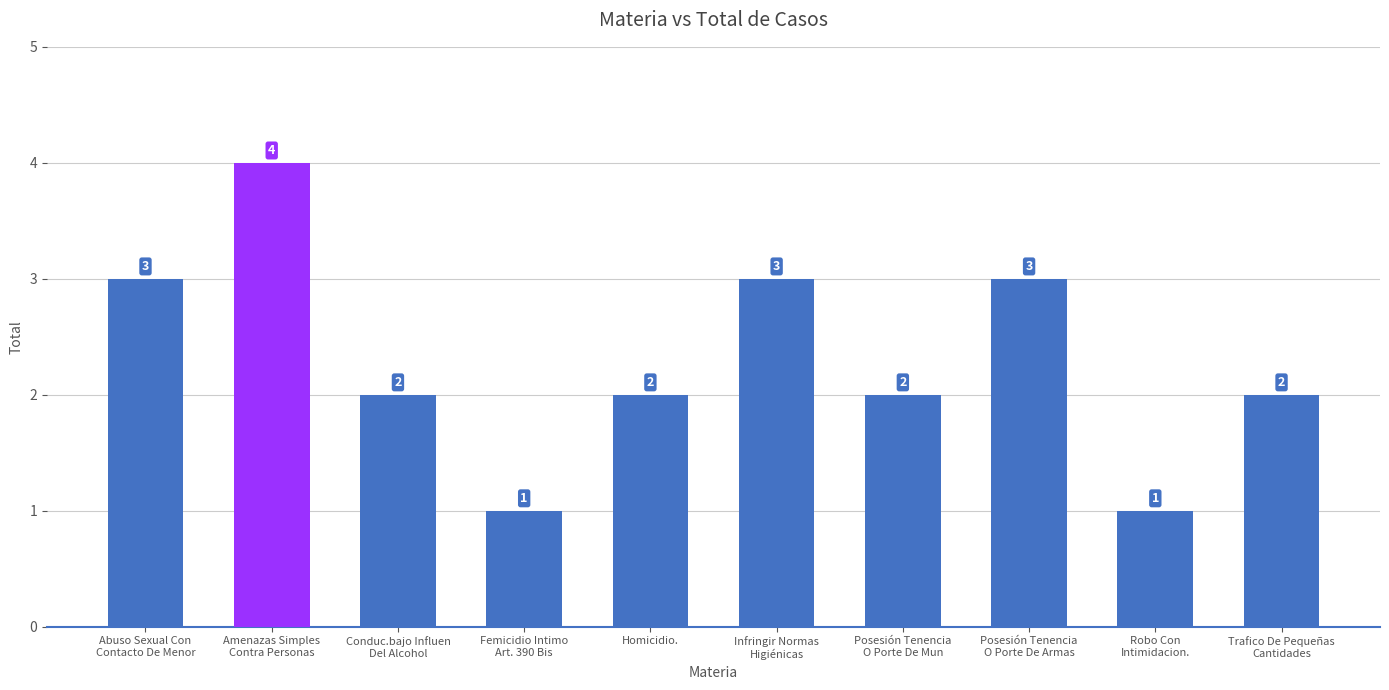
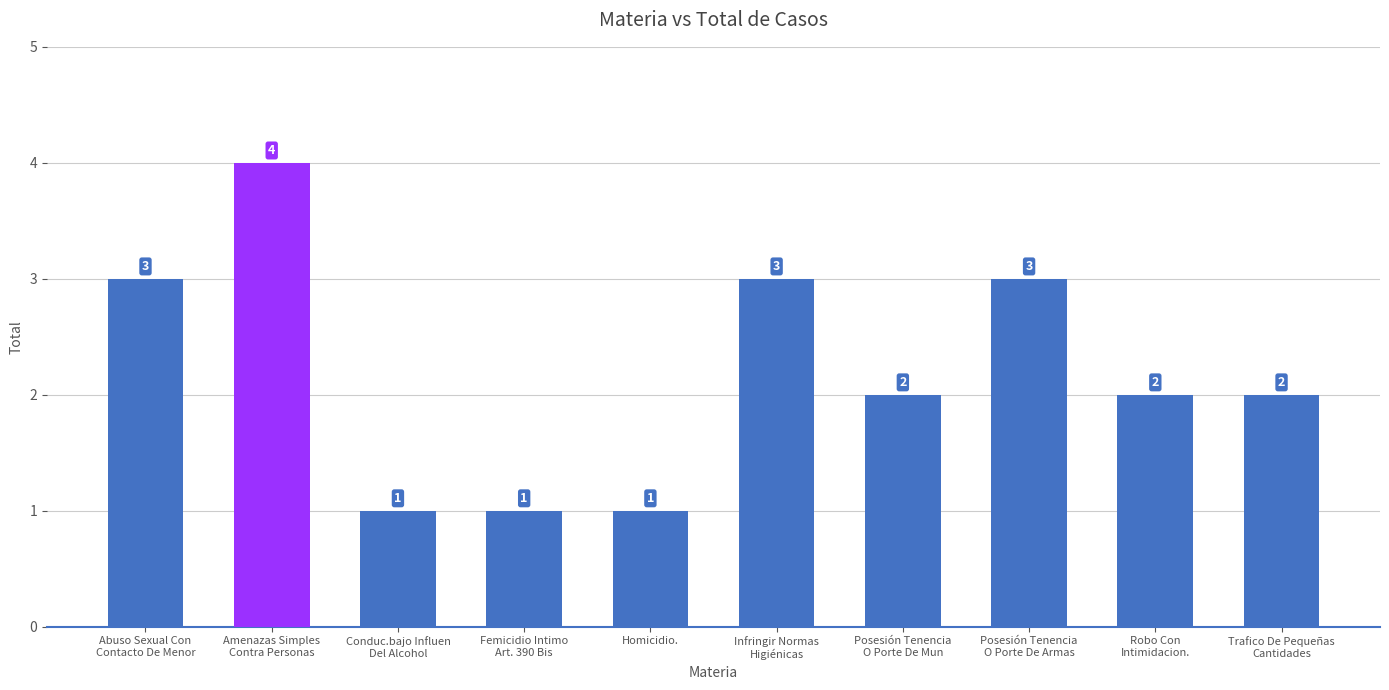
Conduc.bajo Influen Del Alcohol: 2 -> 1
Homicidio.: 2 -> 1
Robo Con Intimidacion.: 1 -> 2
